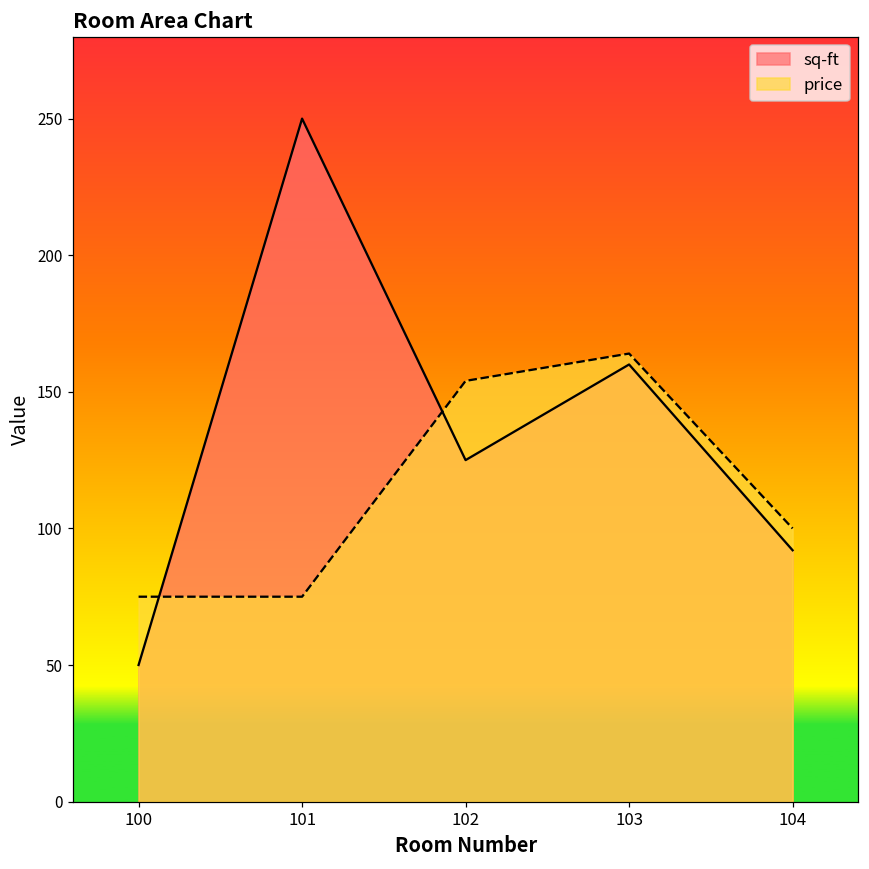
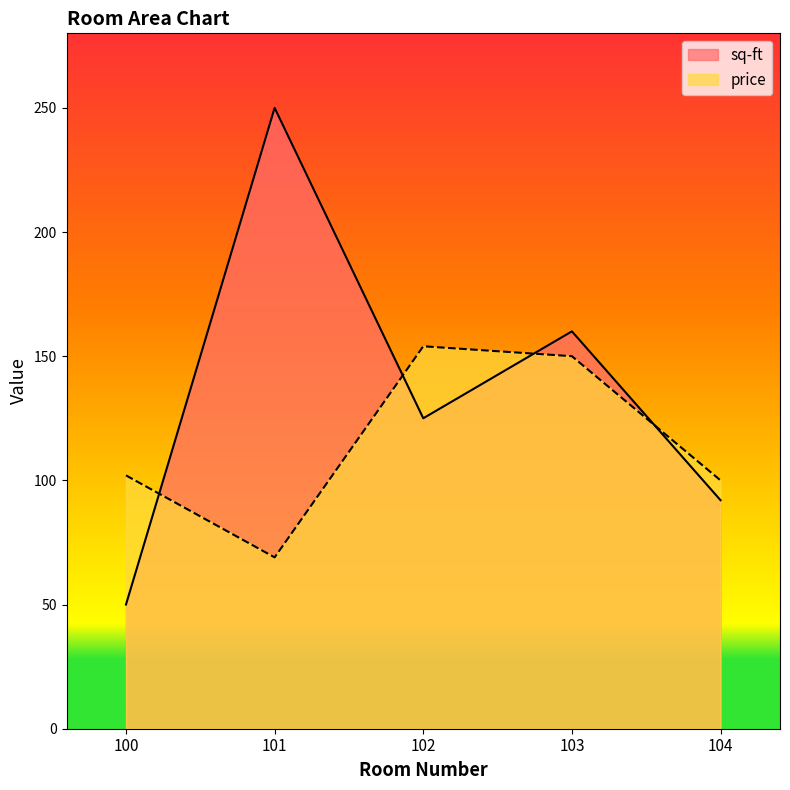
price, 100: 75 -> 102
price, 101: 75 -> 69
price, 103: 164 -> 150
